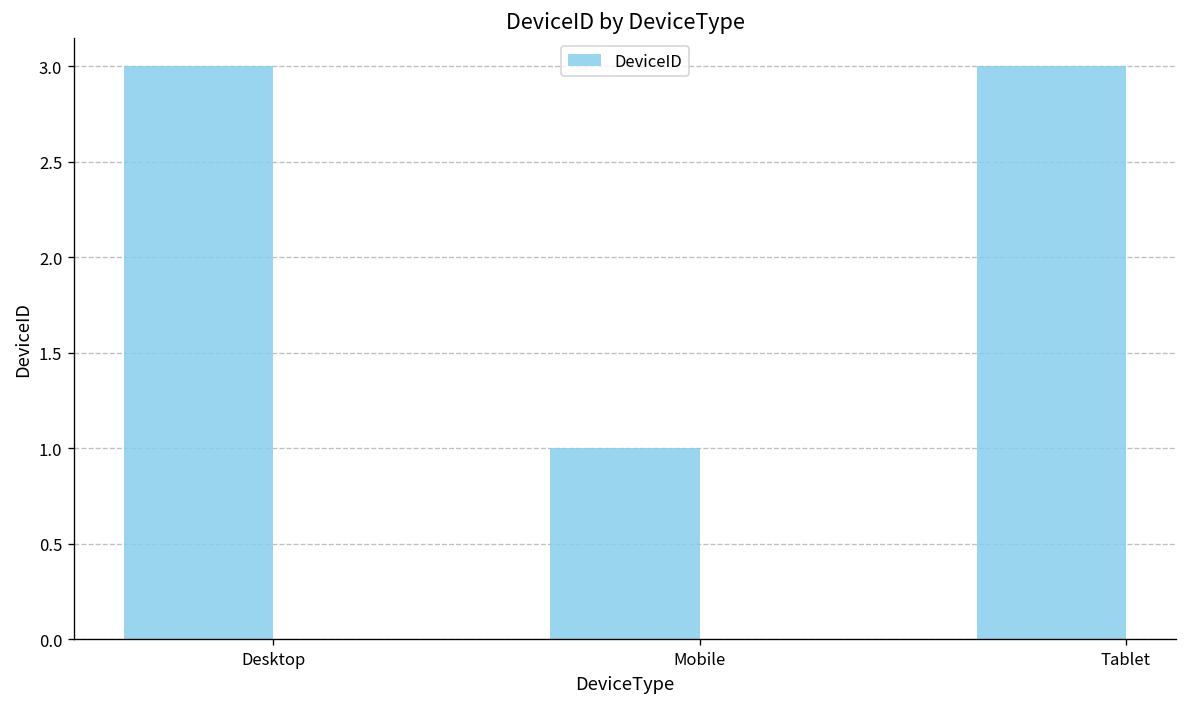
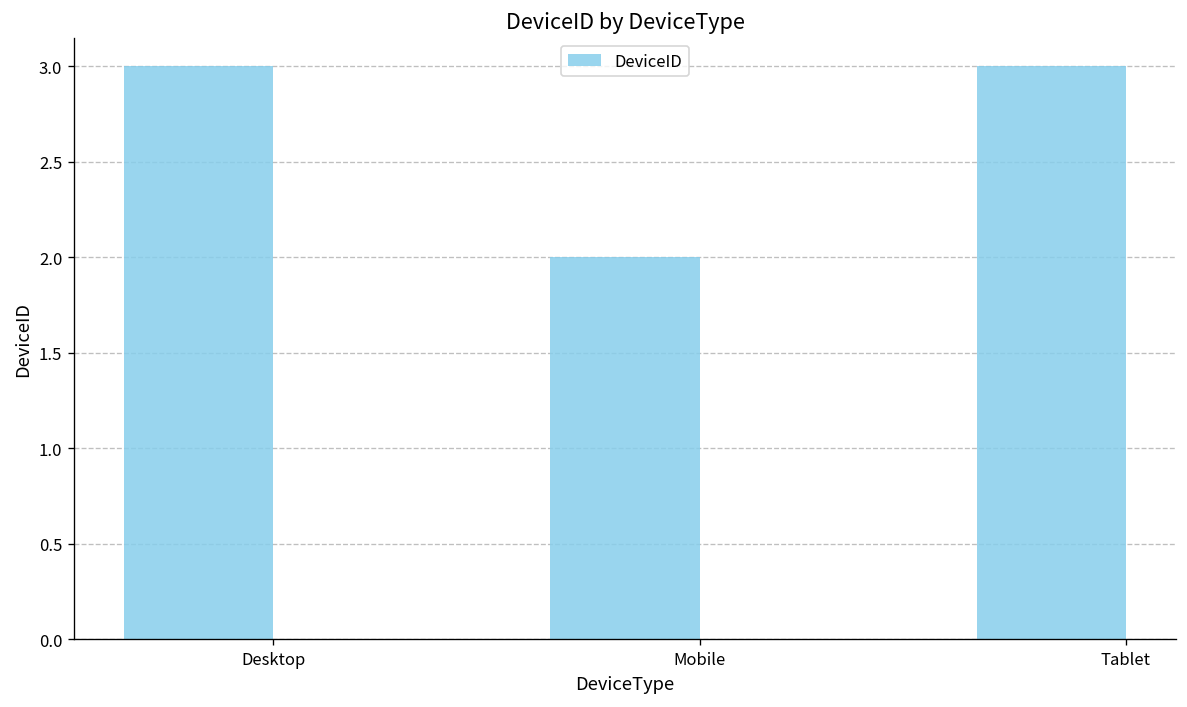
Mobile: 1 -> 2
